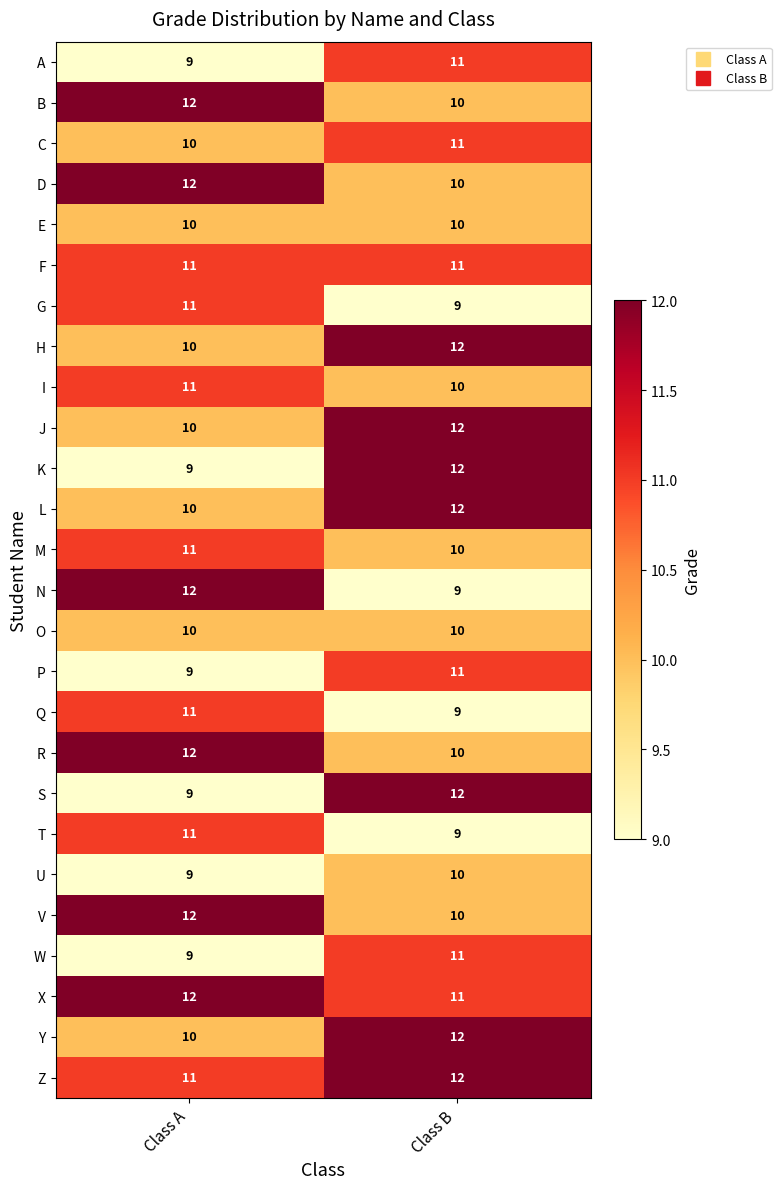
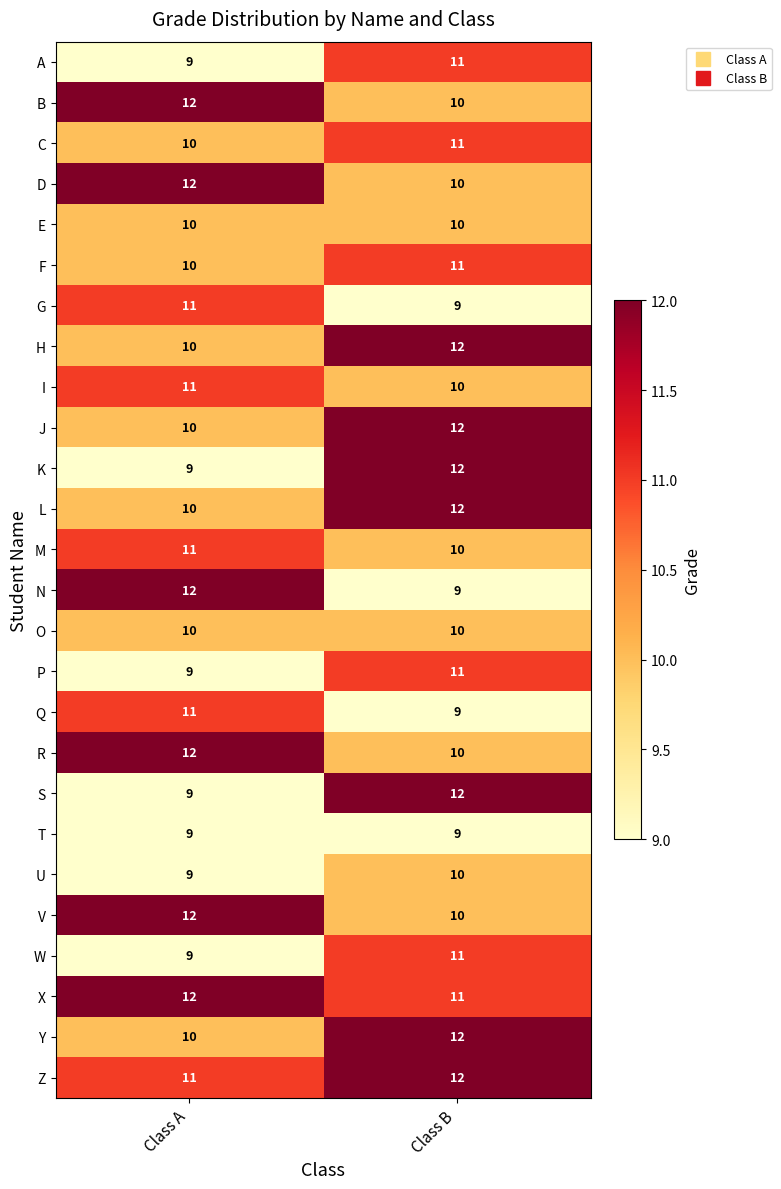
F, Class A: 11 -> 10
T, Class A: 11 -> 9
